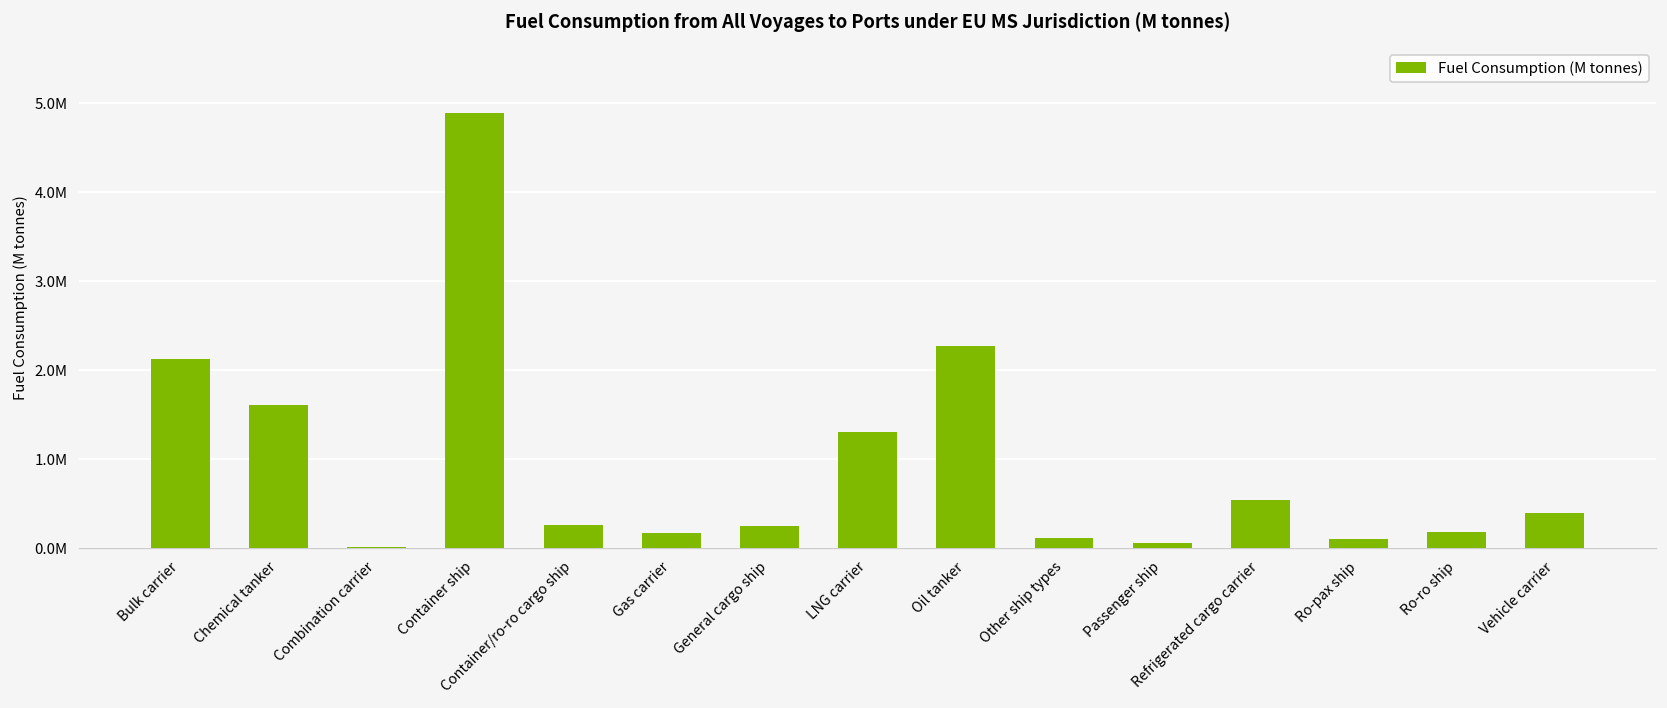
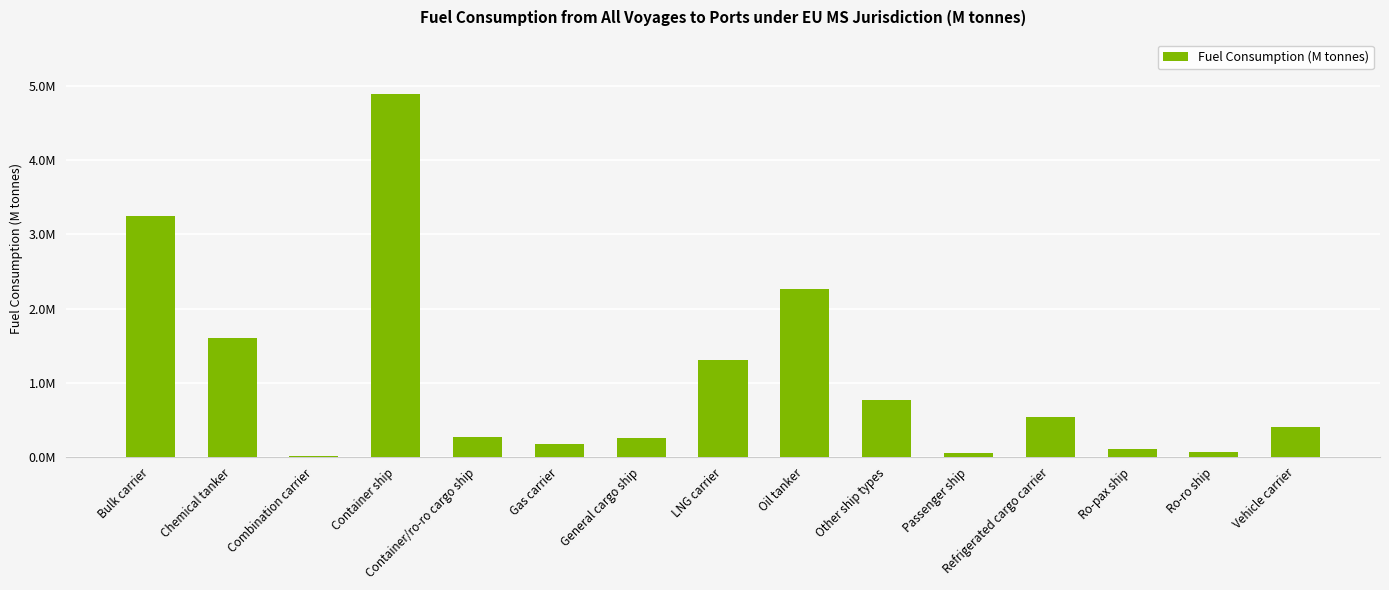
Bulk carrier: 2100000 -> 3300000
Other ship types: 100000 -> 800000
Ro-ro ship: 200000 -> 100000
